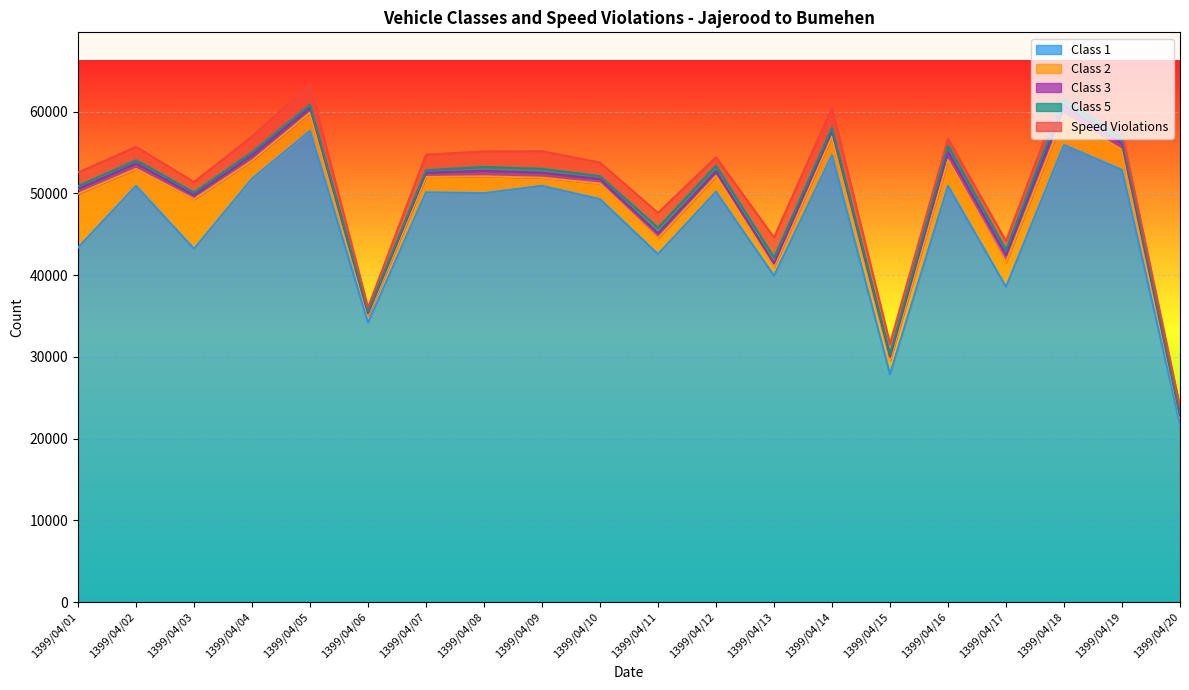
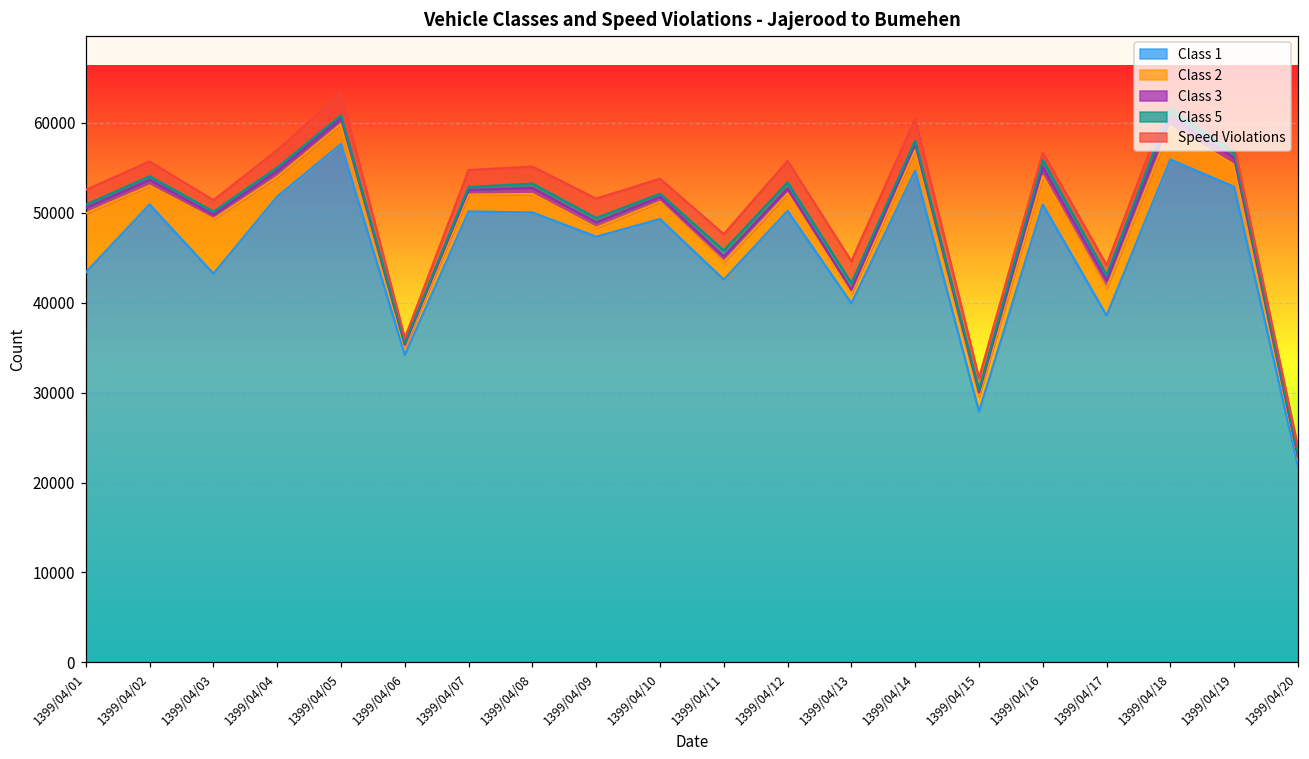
Class 1, 1399/04/09: 51000 -> 47000
Speed Violations, 1399/04/12: 1000 -> 2000
